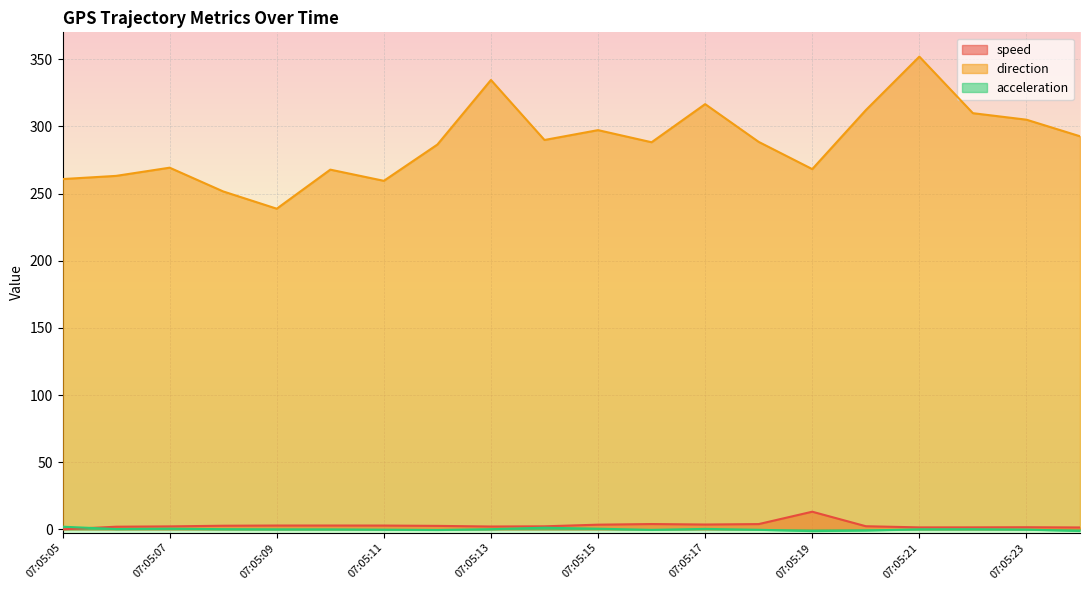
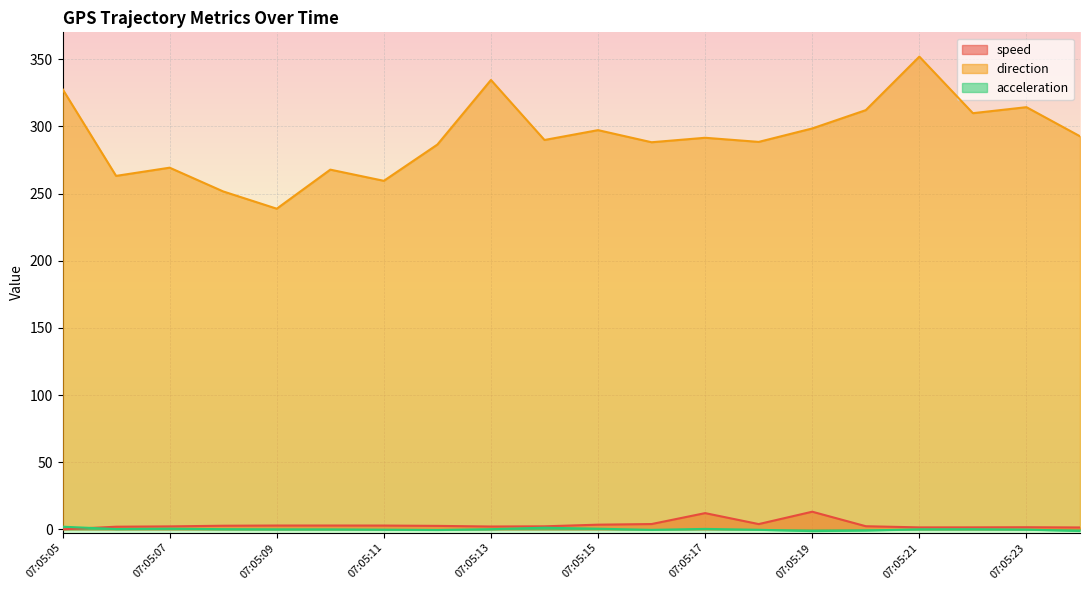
direction, 07:05:05: 261 -> 328
speed, 07:05:17: 4 -> 12
direction, 07:05:17: 317 -> 292
direction, 07:05:19: 268 -> 298
direction, 07:05:23: 305 -> 314
